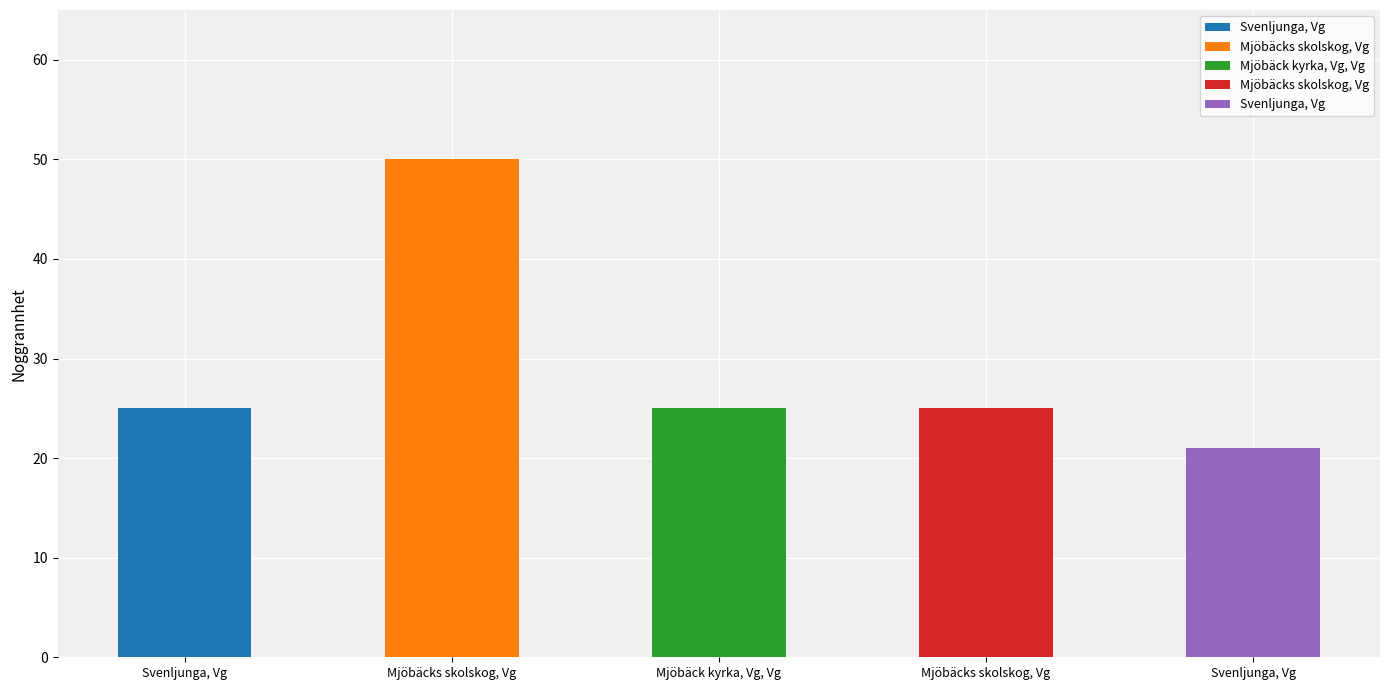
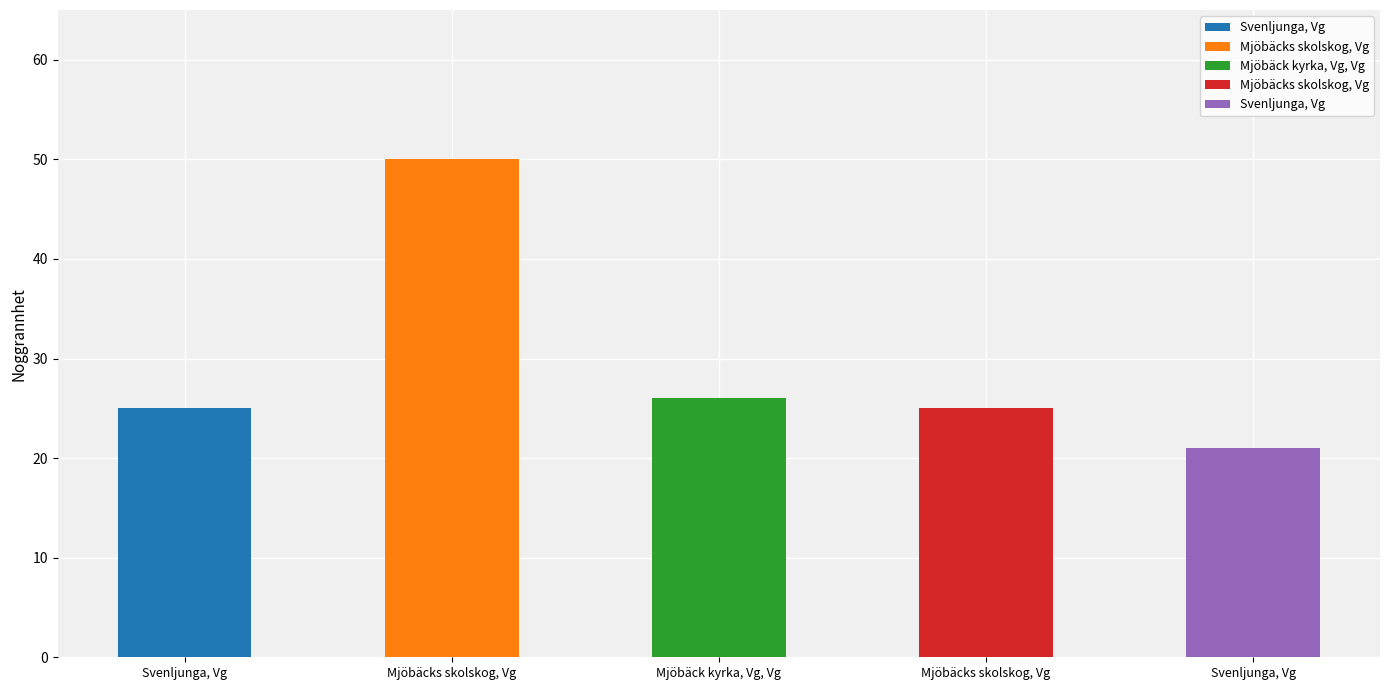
Mjöbäck kyrka, Vg, Vg: 25 -> 26
